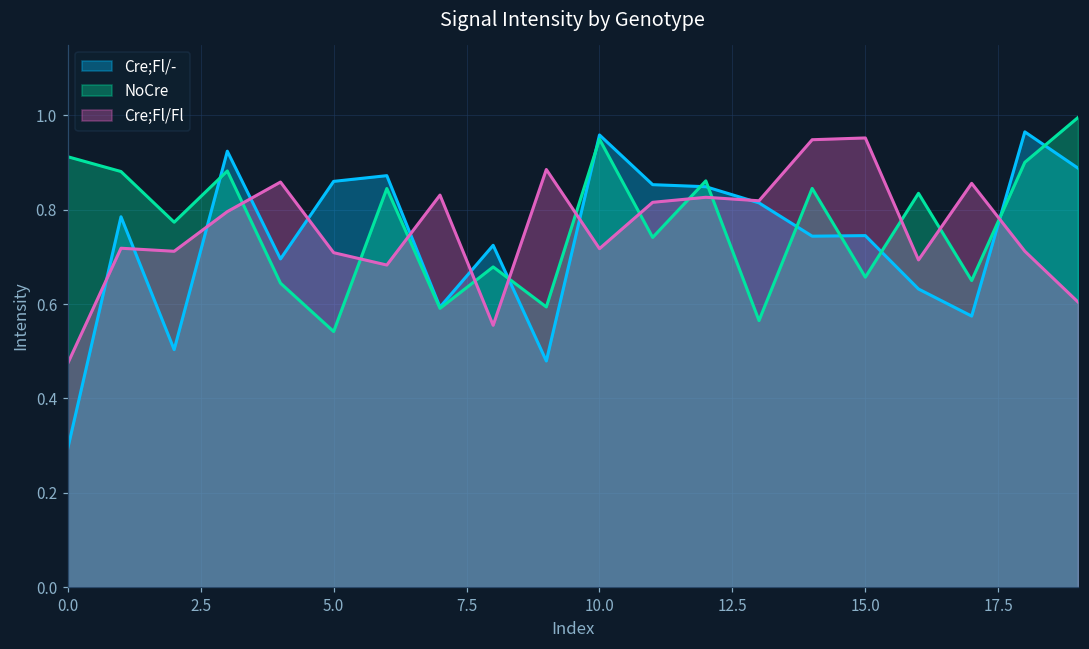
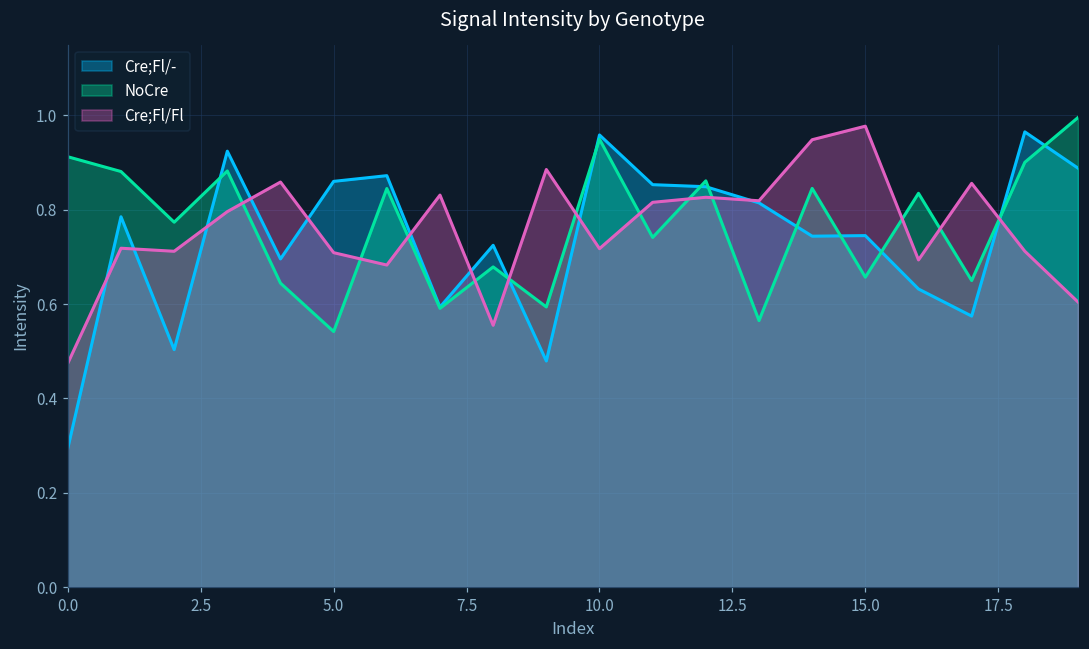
Cre;Fl/Fl, 15.0: 0.95 -> 0.98
